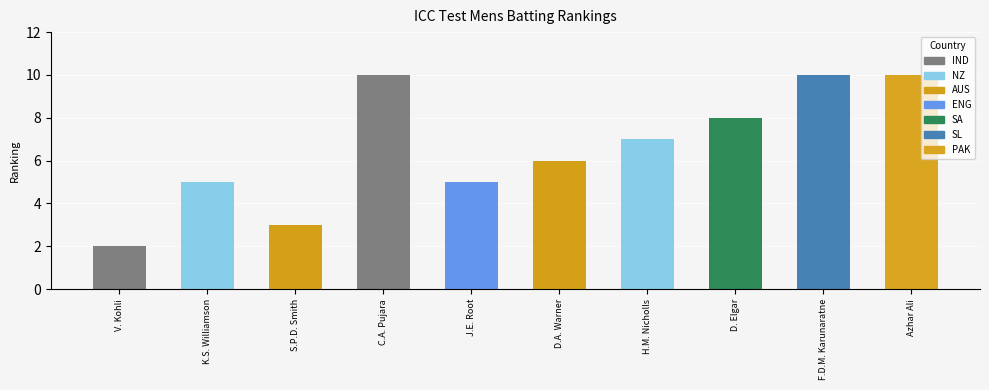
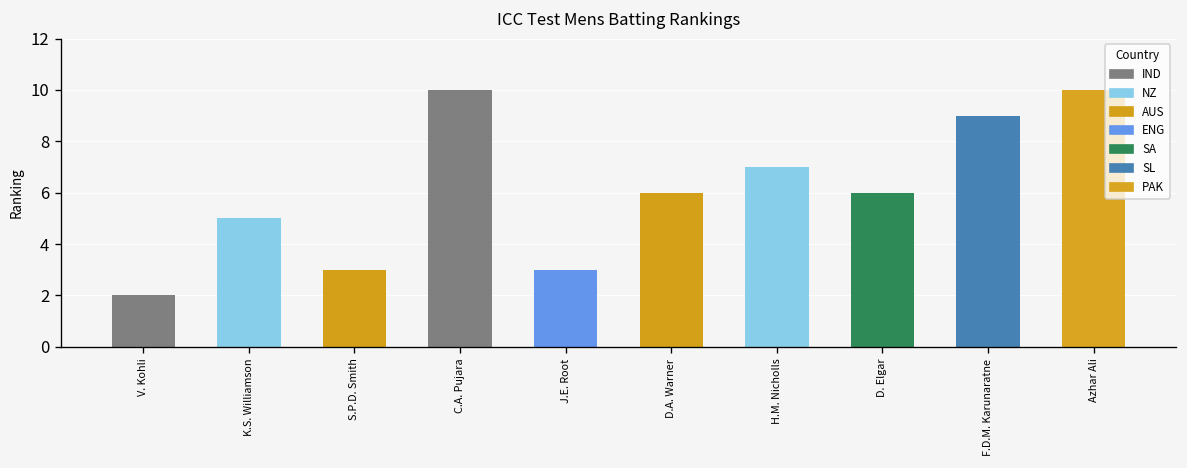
J.E. Root: 5 -> 3
D. Elgar: 8 -> 6
F.D.M. Karunaratne: 10 -> 9
